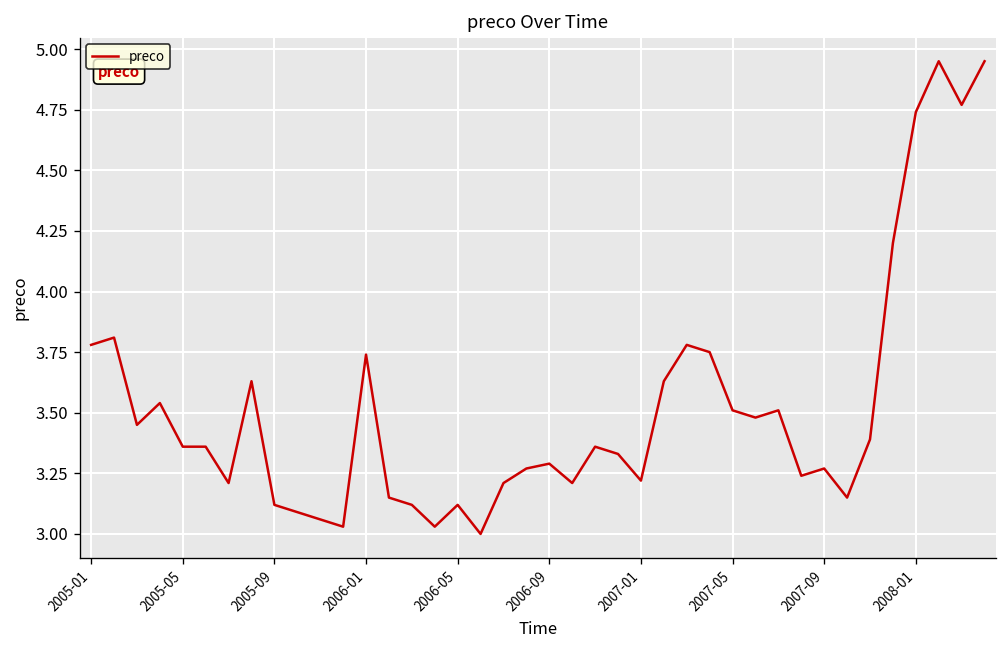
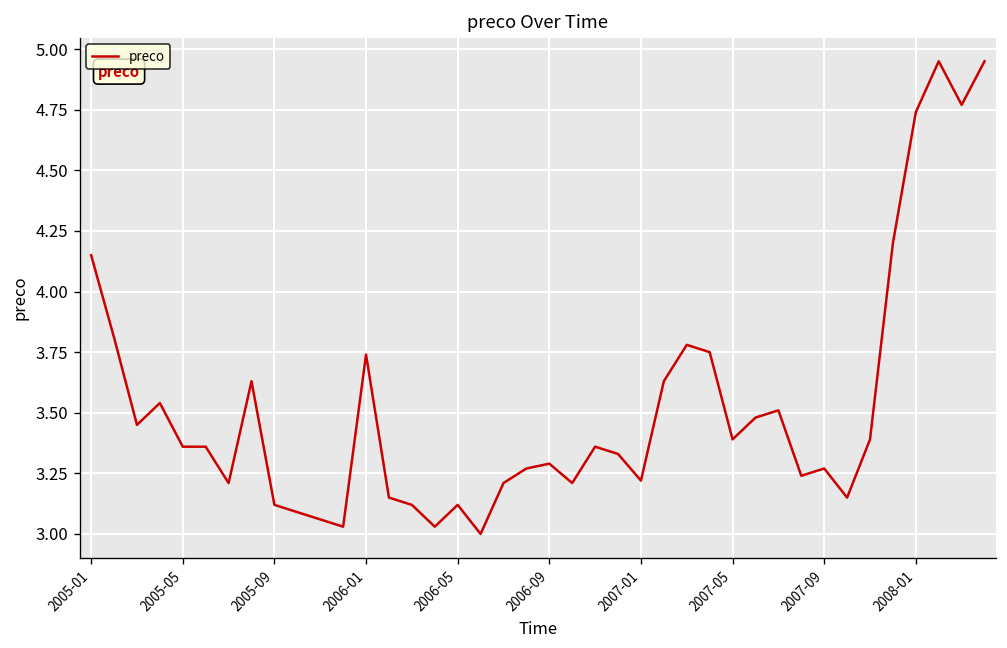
2005-01: 3.78 -> 4.15
2007-05: 3.51 -> 3.39
